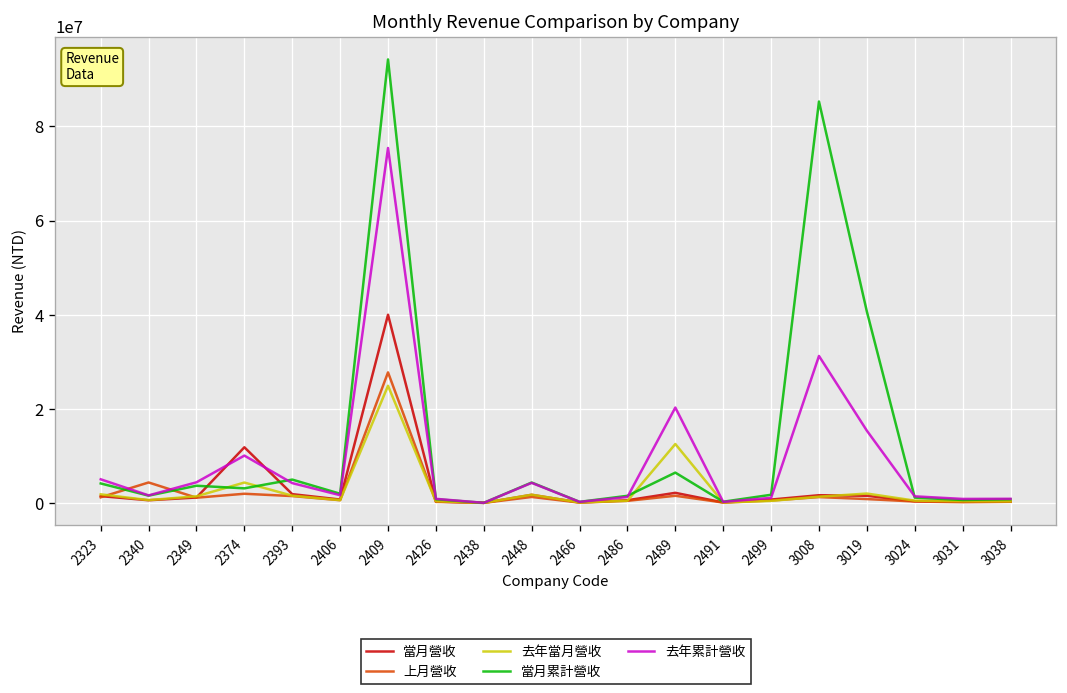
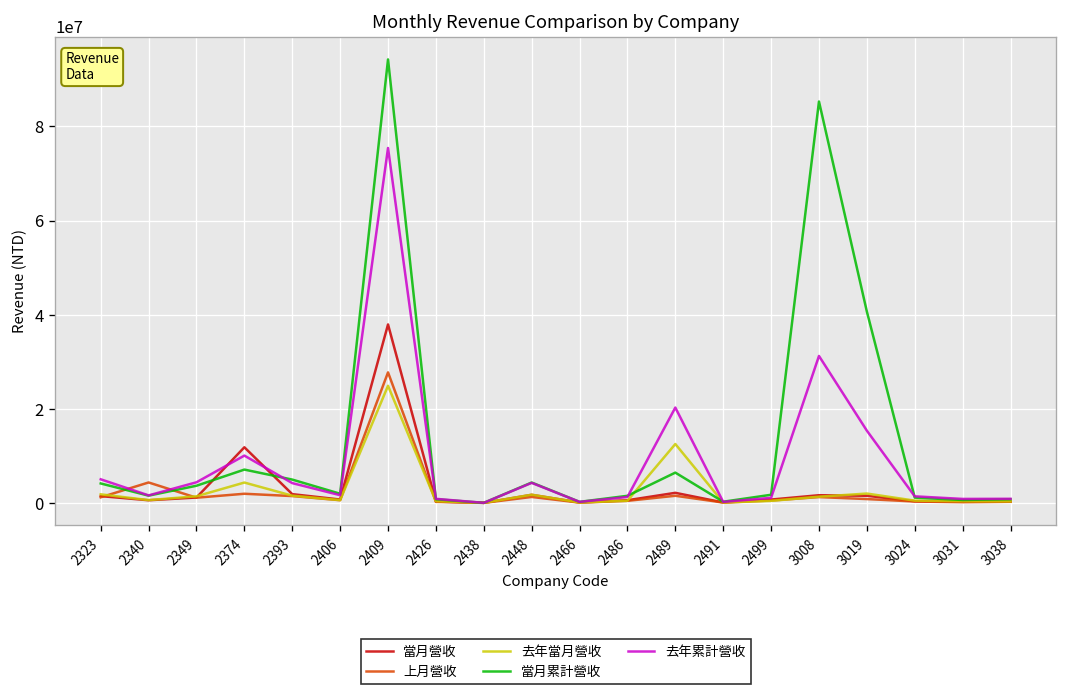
當月累計營收, 2374: 3000000 -> 7000000
當月營收, 2409: 40000000 -> 38000000
